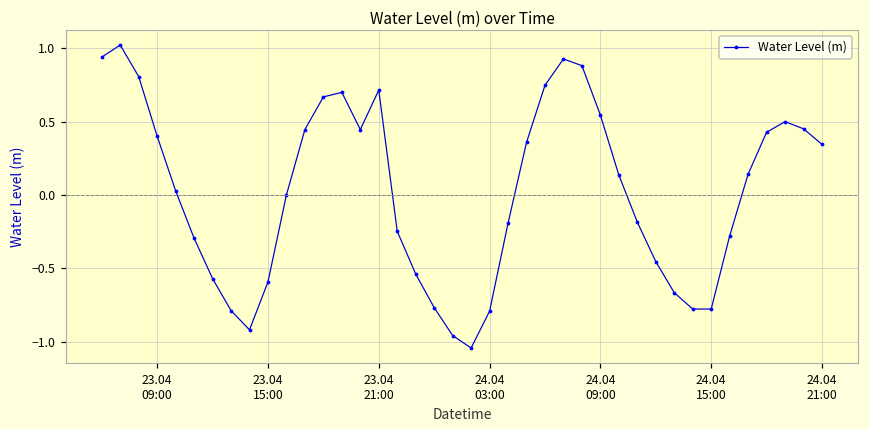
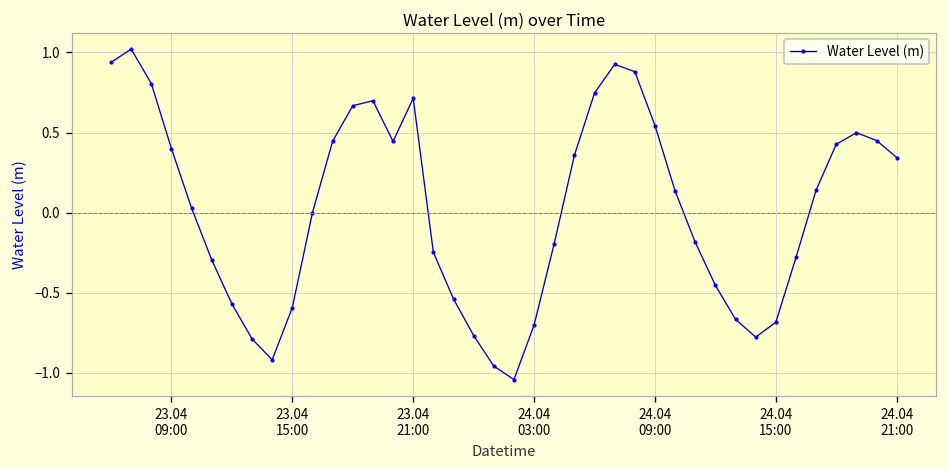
24.04 03:00: -0.79 -> -0.70
24.04 15:00: -0.78 -> -0.68
